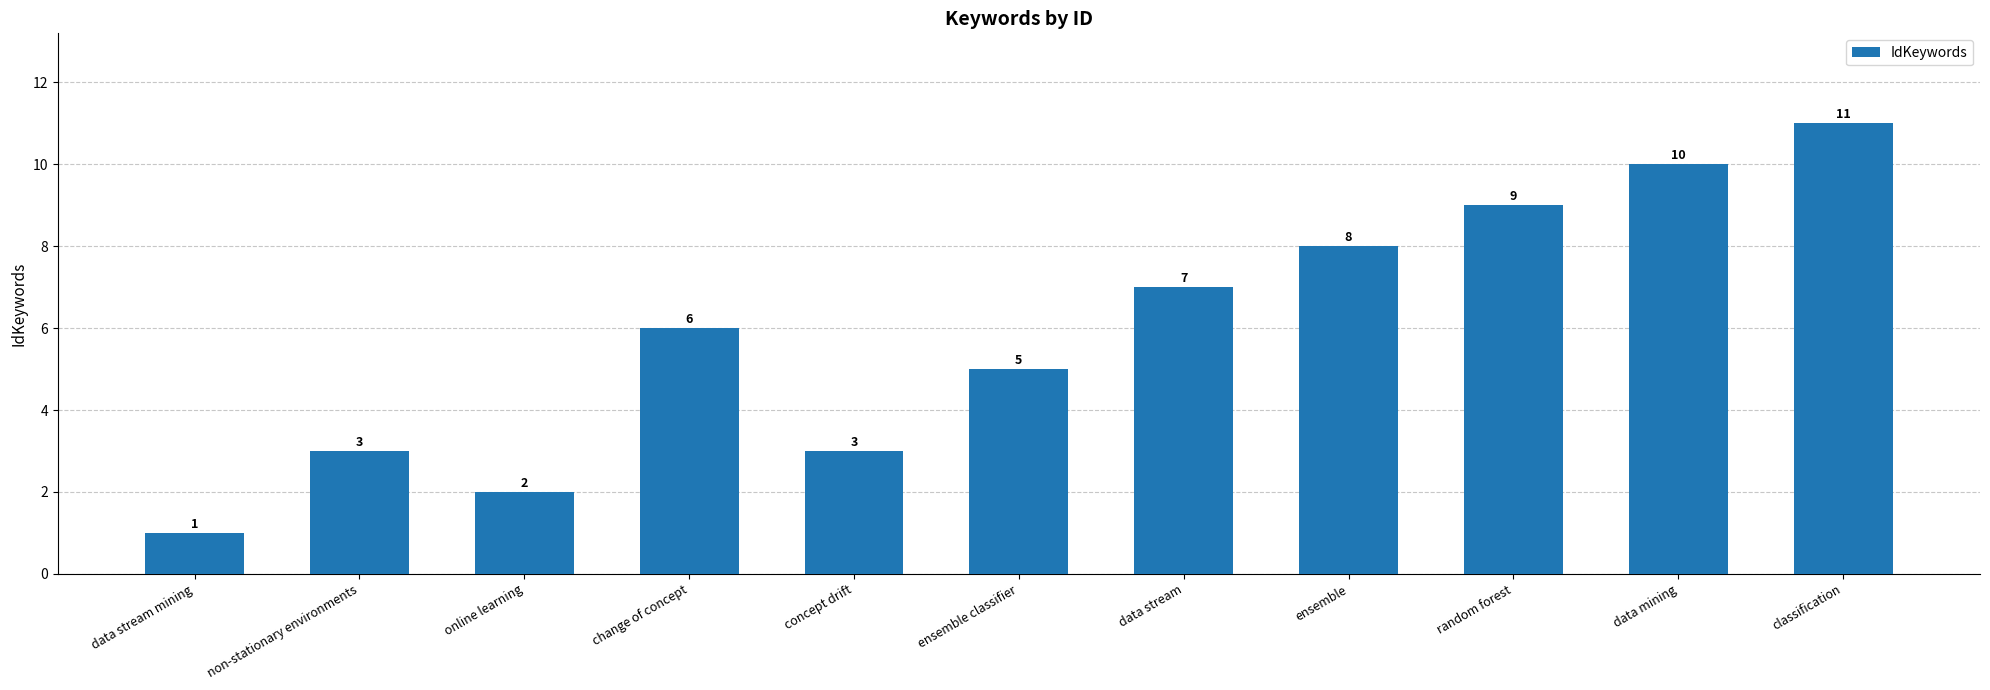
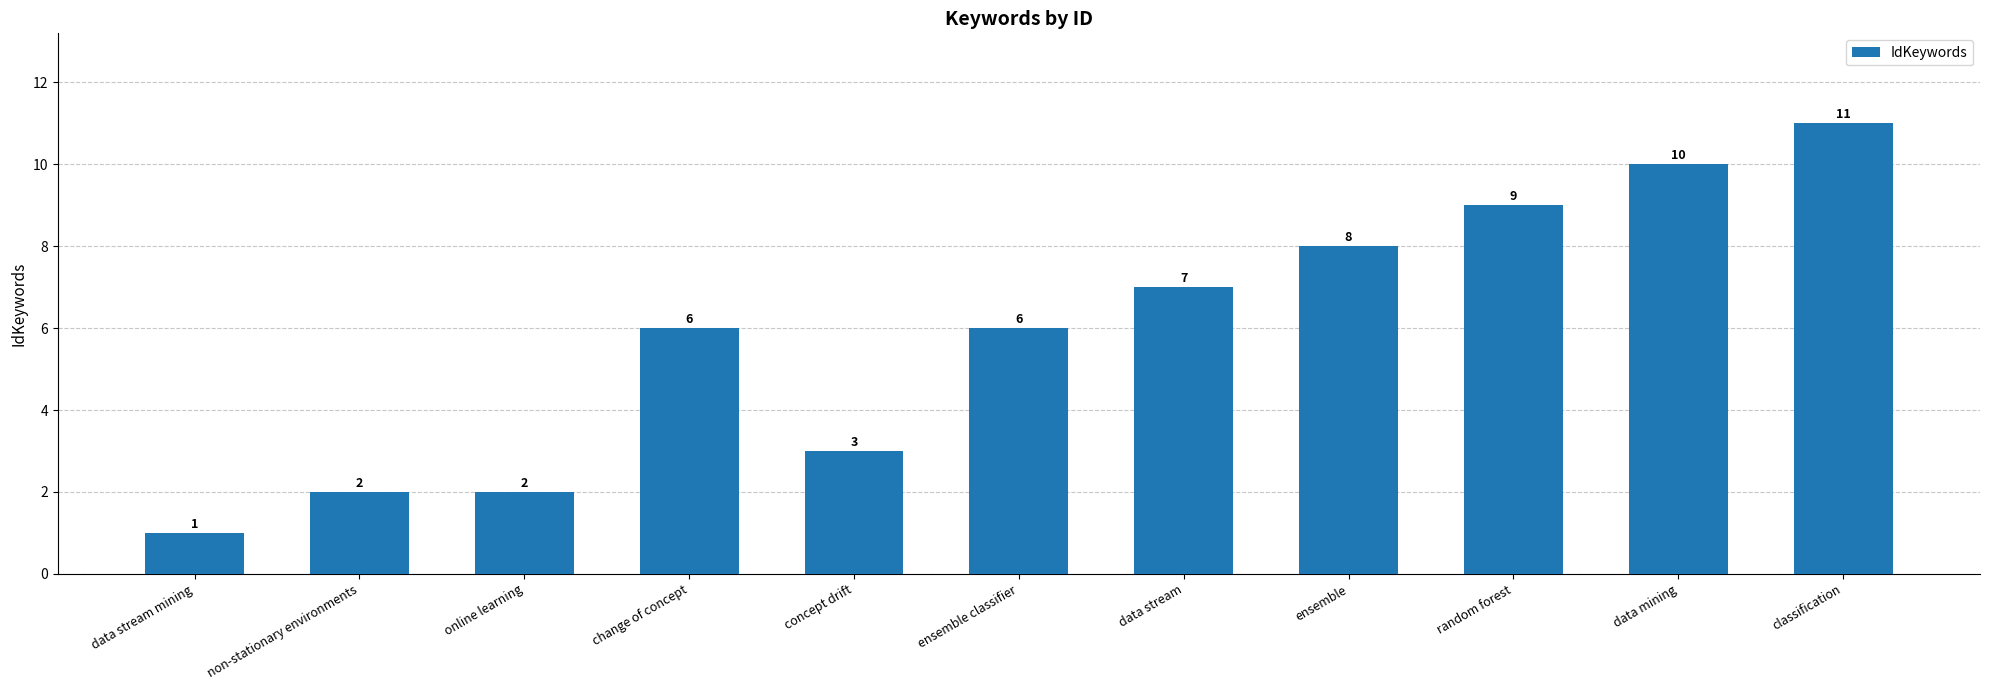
non-stationary environments: 3 -> 2
ensemble classifier: 5 -> 6
